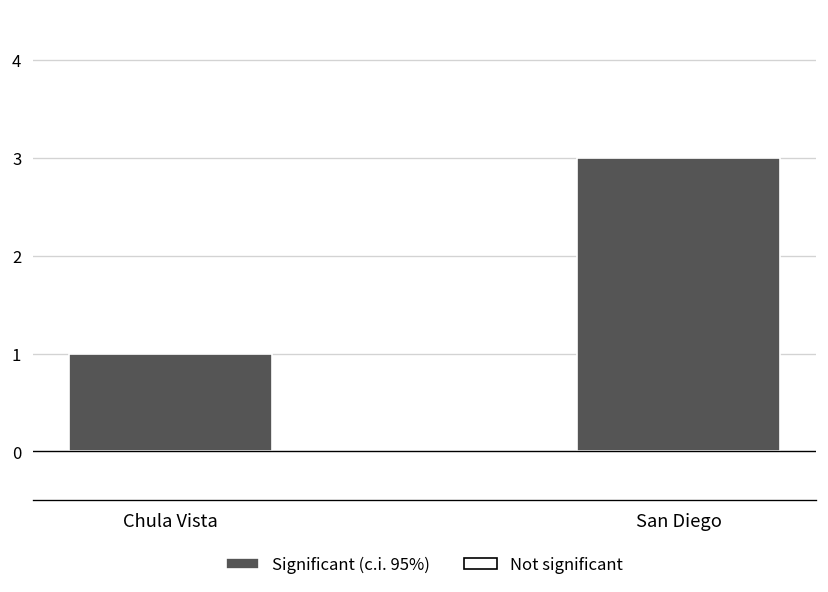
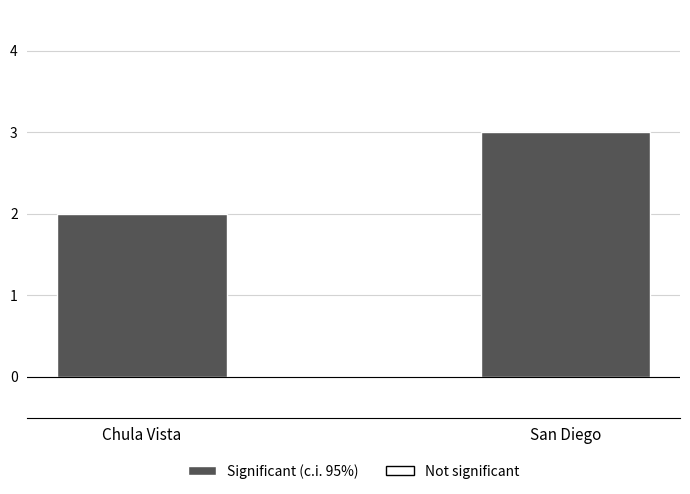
Chula Vista: 1 -> 2
